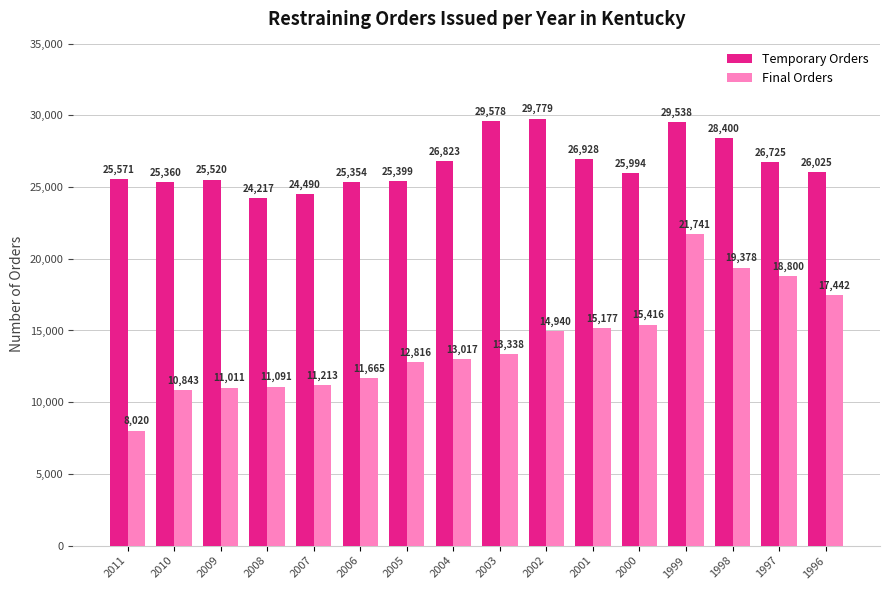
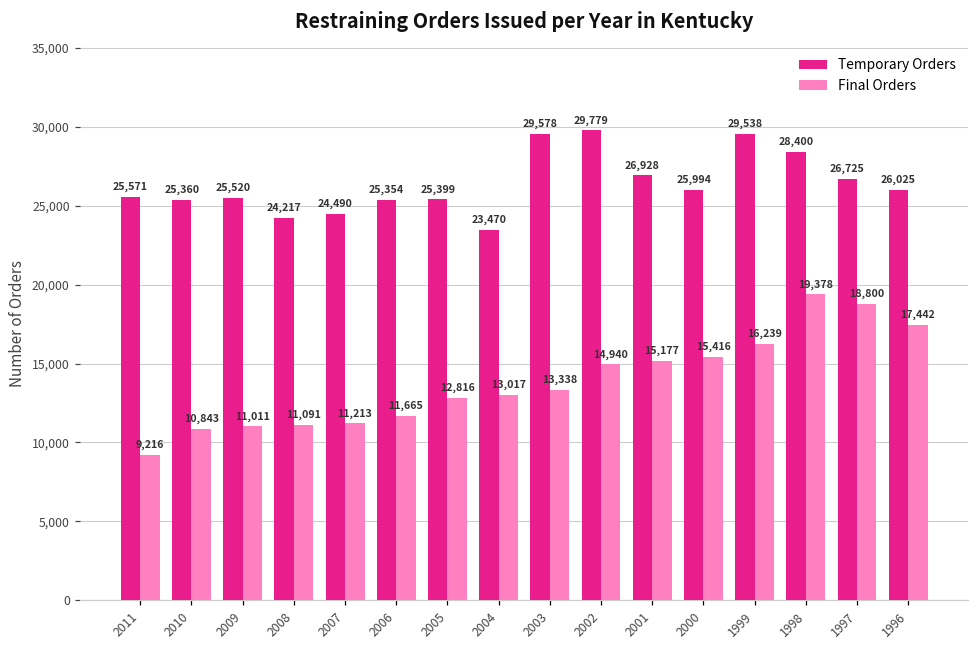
Final Orders, 2011: 8,020 -> 9,216
Temporary Orders, 2004: 26,823 -> 23,470
Final Orders, 1999: 21,741 -> 16,239
